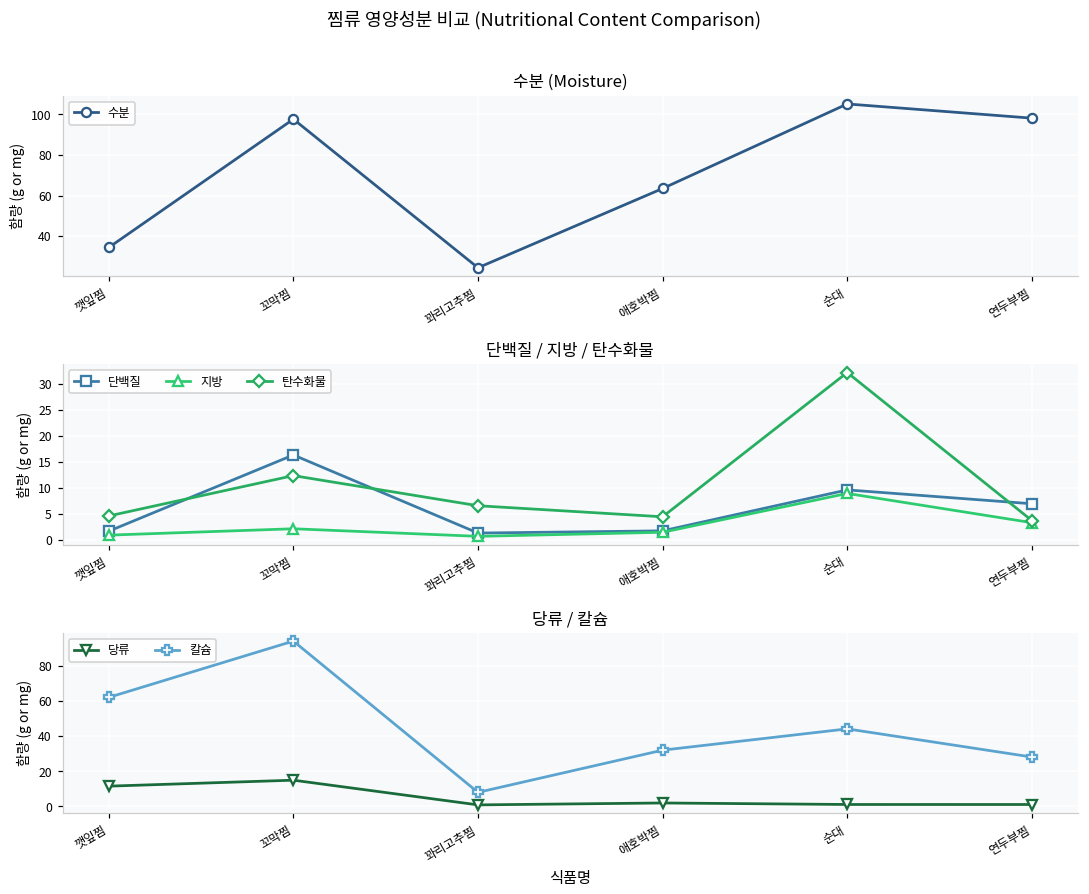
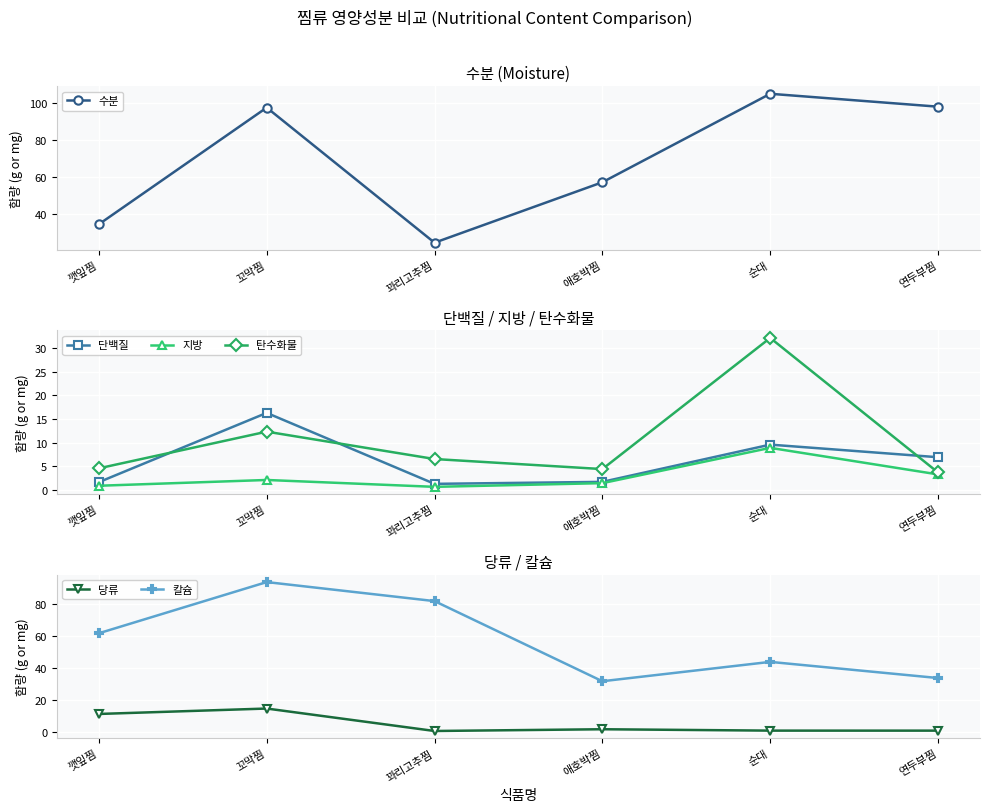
수분 (Moisture), 애호박찜: 64 -> 57
당류 / 칼슘, 칼슘, 꽈리고추찜: 8 -> 82
당류 / 칼슘, 칼슘, 연두부찜: 28 -> 34
